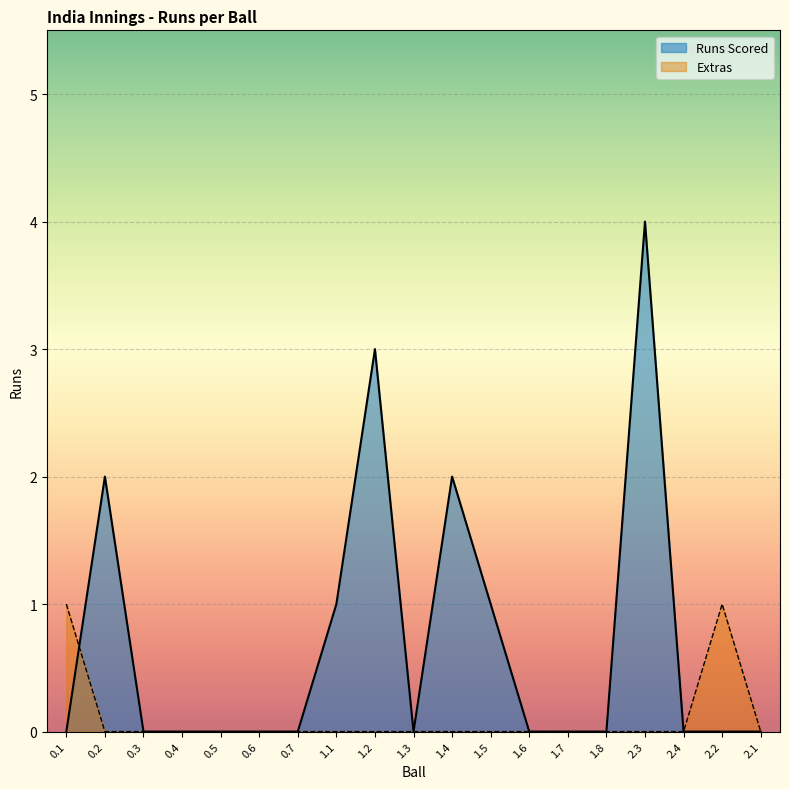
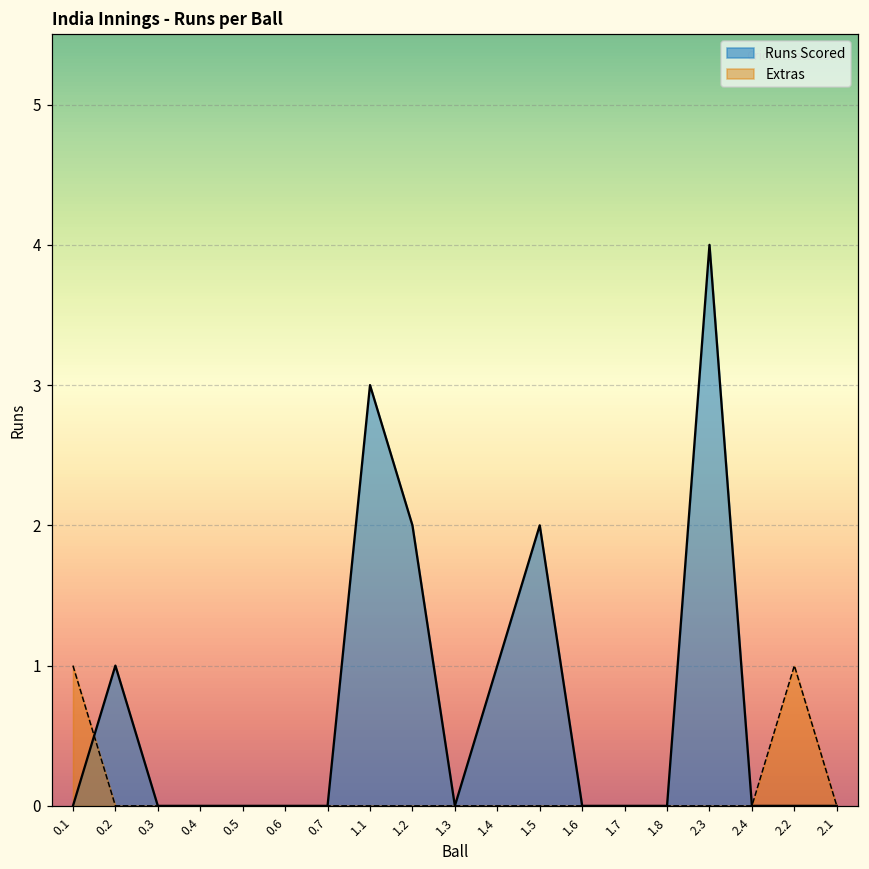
Runs Scored, 0.2: 2 -> 1
Runs Scored, 1.1: 1 -> 3
Runs Scored, 1.2: 3 -> 2
Runs Scored, 1.4: 2 -> 1
Runs Scored, 1.5: 1 -> 2
